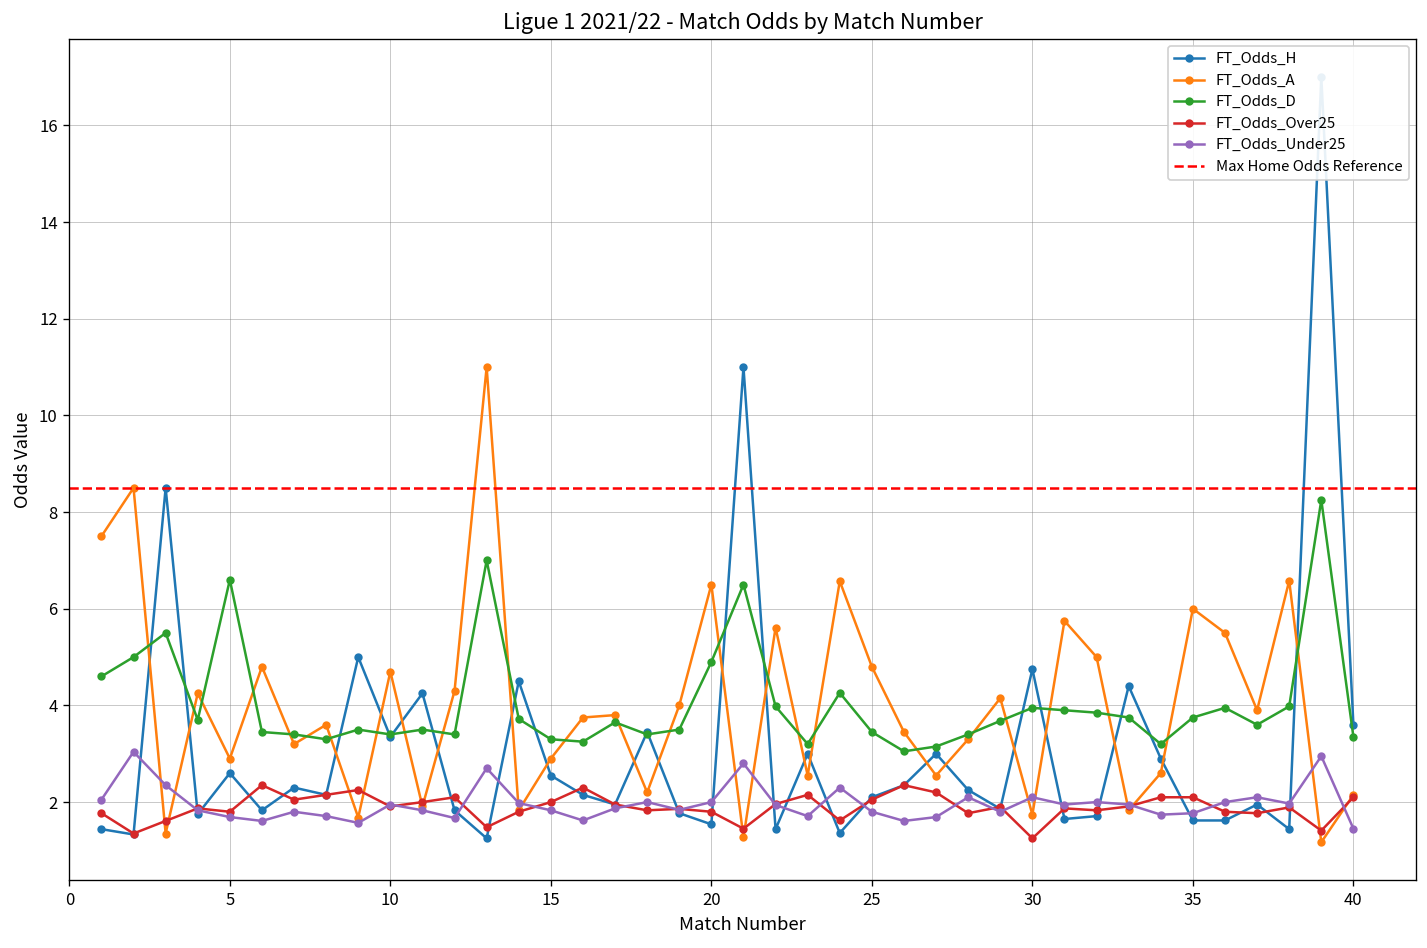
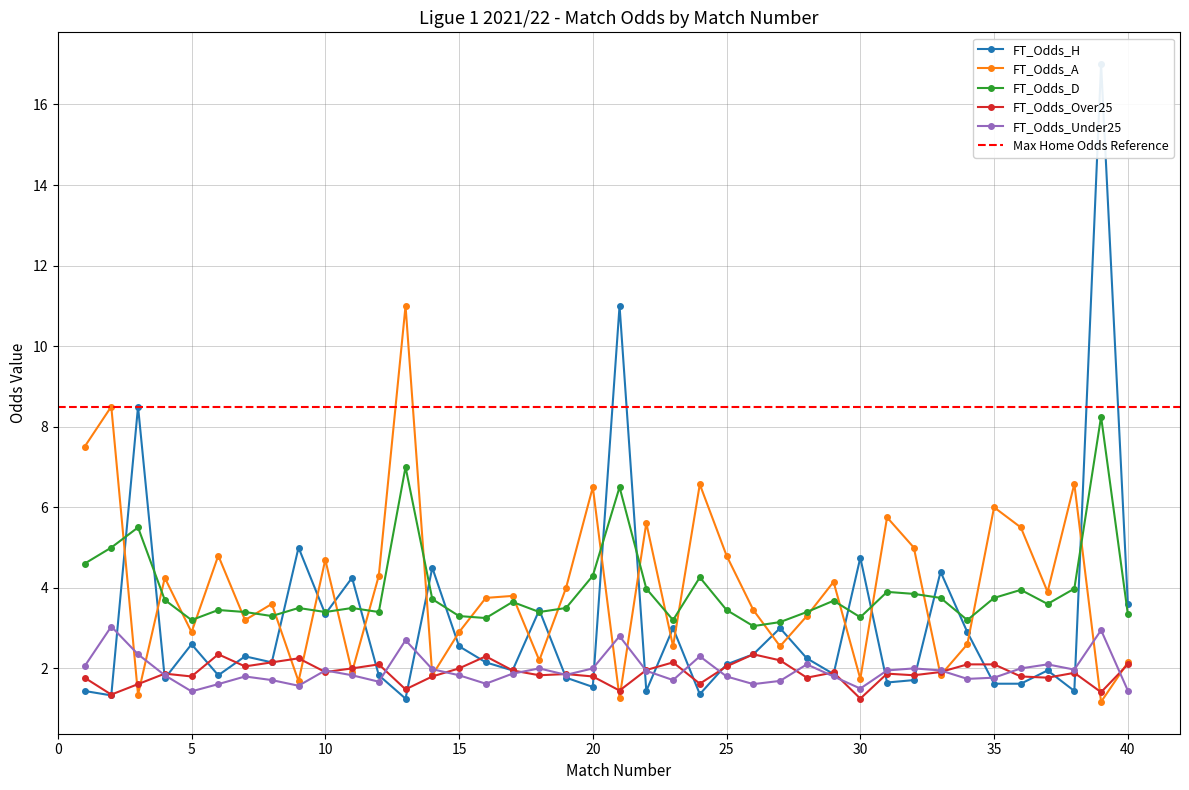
FT_Odds_D, 5: 6.6 -> 3.2
FT_Odds_Under25, 5: 1.7 -> 1.4
FT_Odds_D, 20: 4.9 -> 4.3
FT_Odds_D, 30: 4.0 -> 3.3
FT_Odds_Under25, 30: 2.1 -> 1.5
